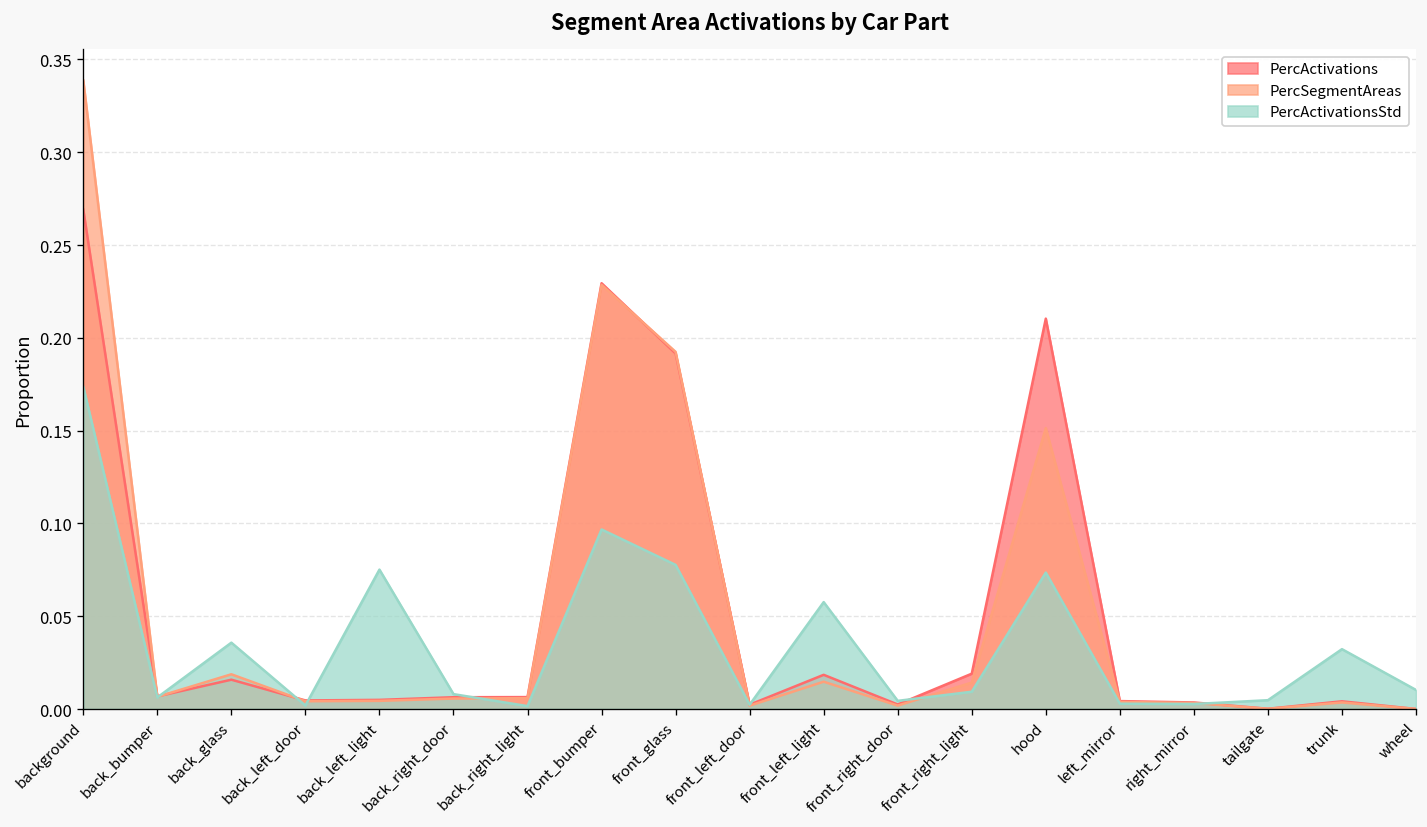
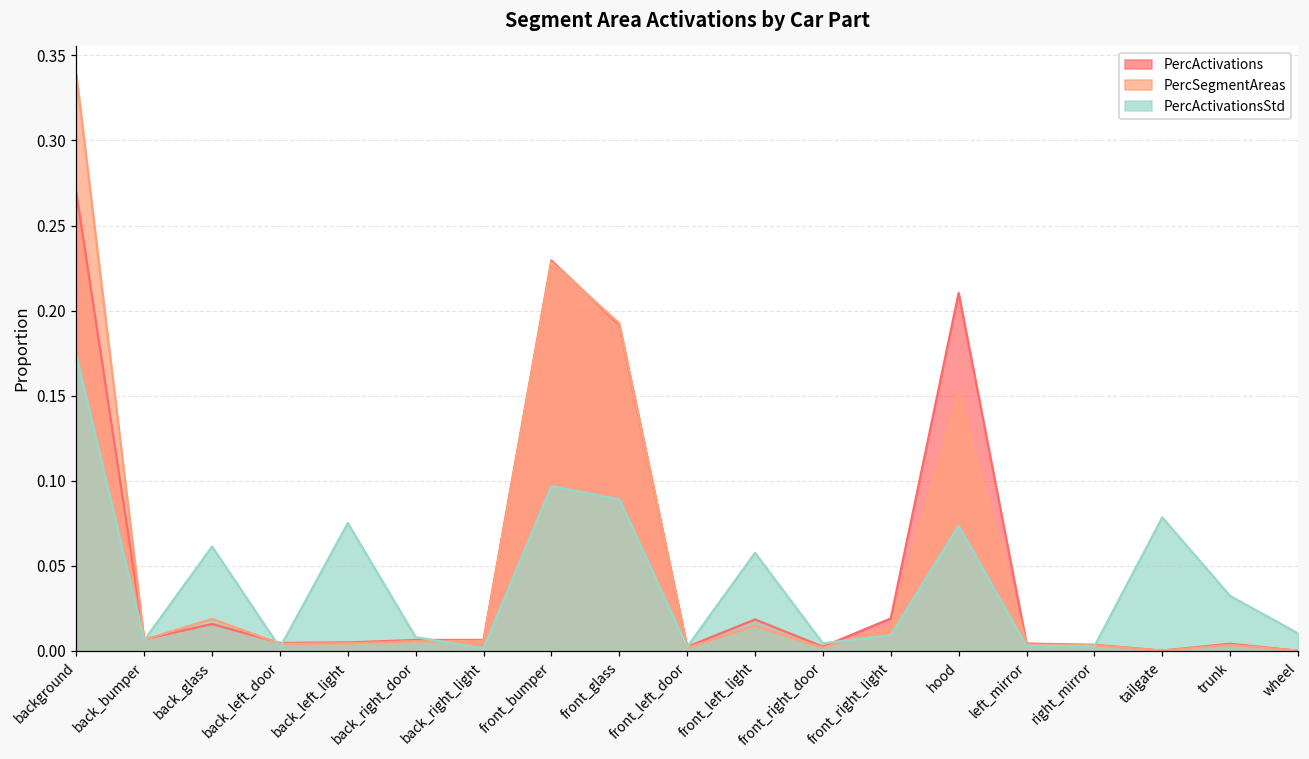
PercActivationsStd, back_glass: 0.036 -> 0.061
PercActivationsStd, front_glass: 0.078 -> 0.089
PercActivationsStd, tailgate: 0.005 -> 0.078
